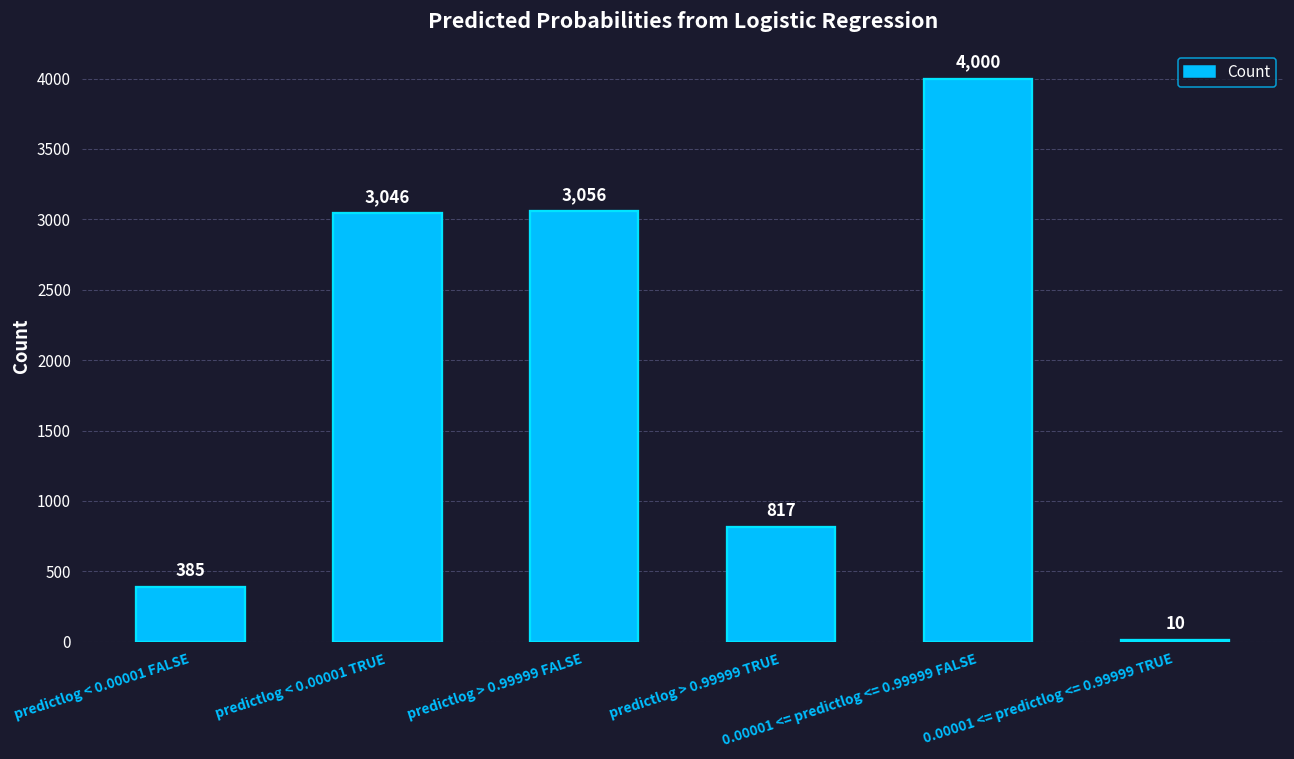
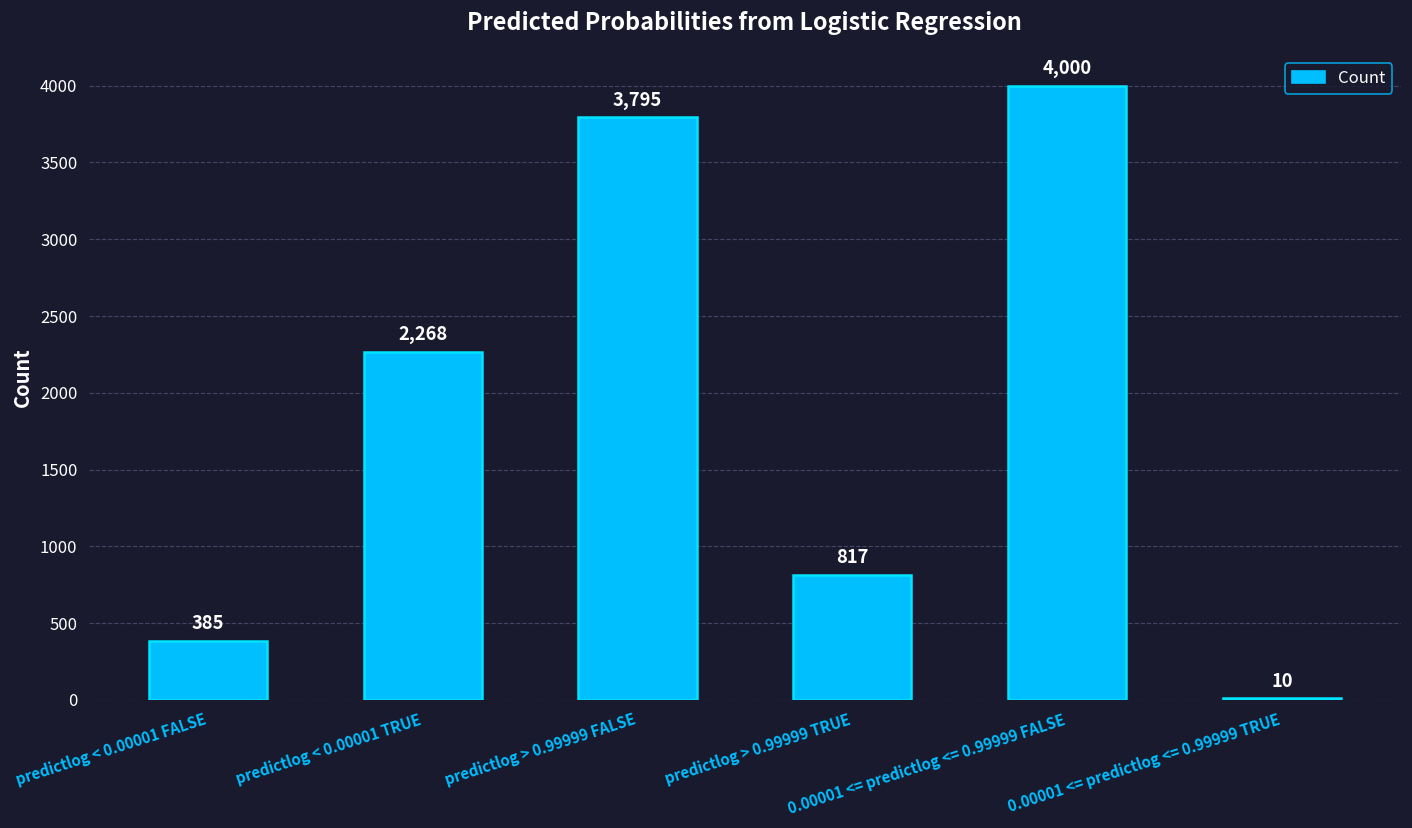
predictlog < 0.00001 TRUE: 3,046 -> 2,268
predictlog > 0.99999 FALSE: 3,056 -> 3,795
